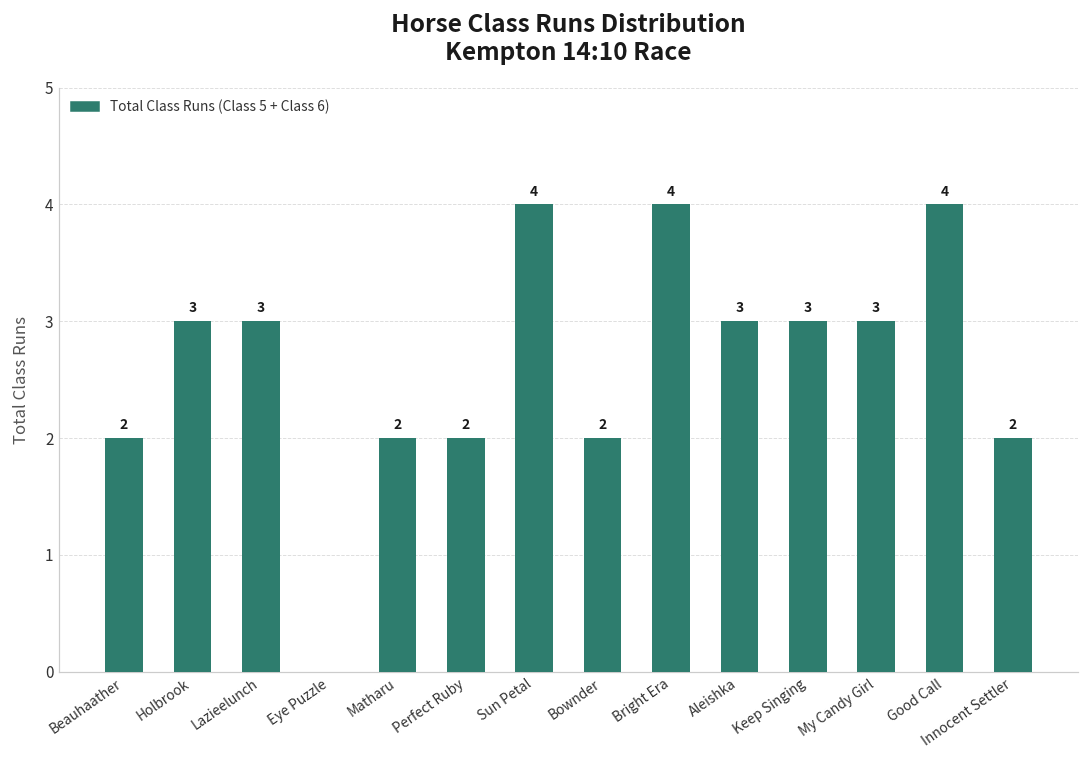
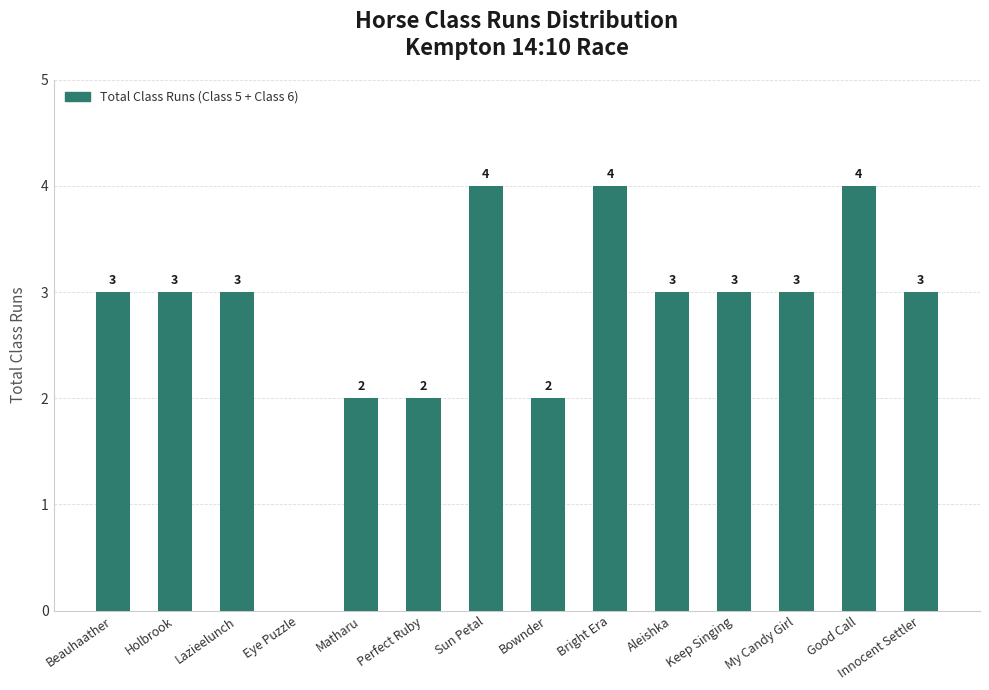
Beauhaather: 2 -> 3
Innocent Settler: 2 -> 3
